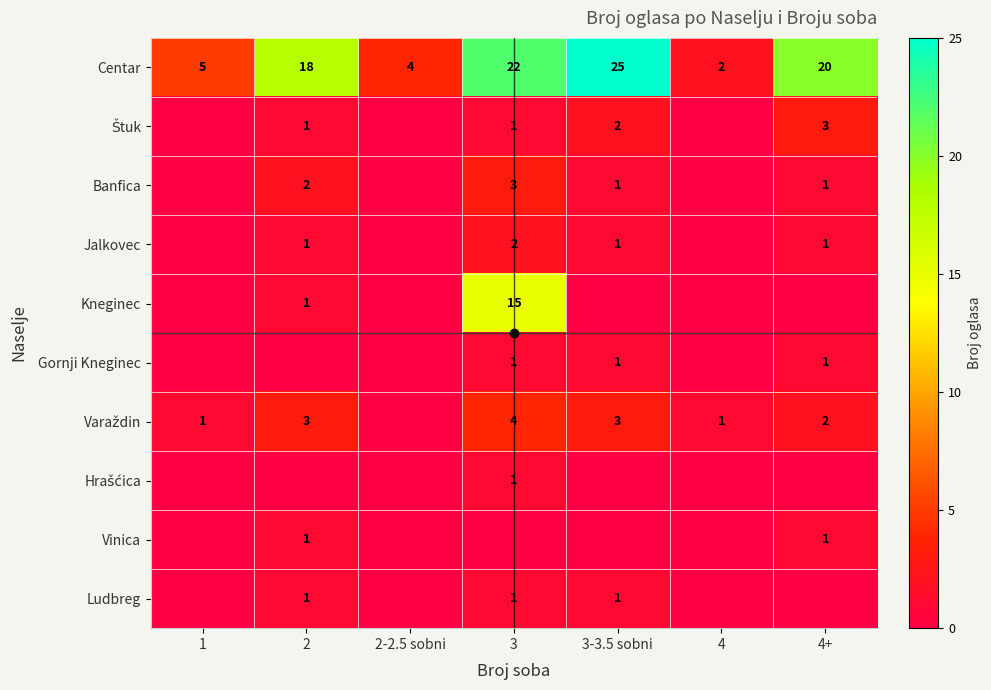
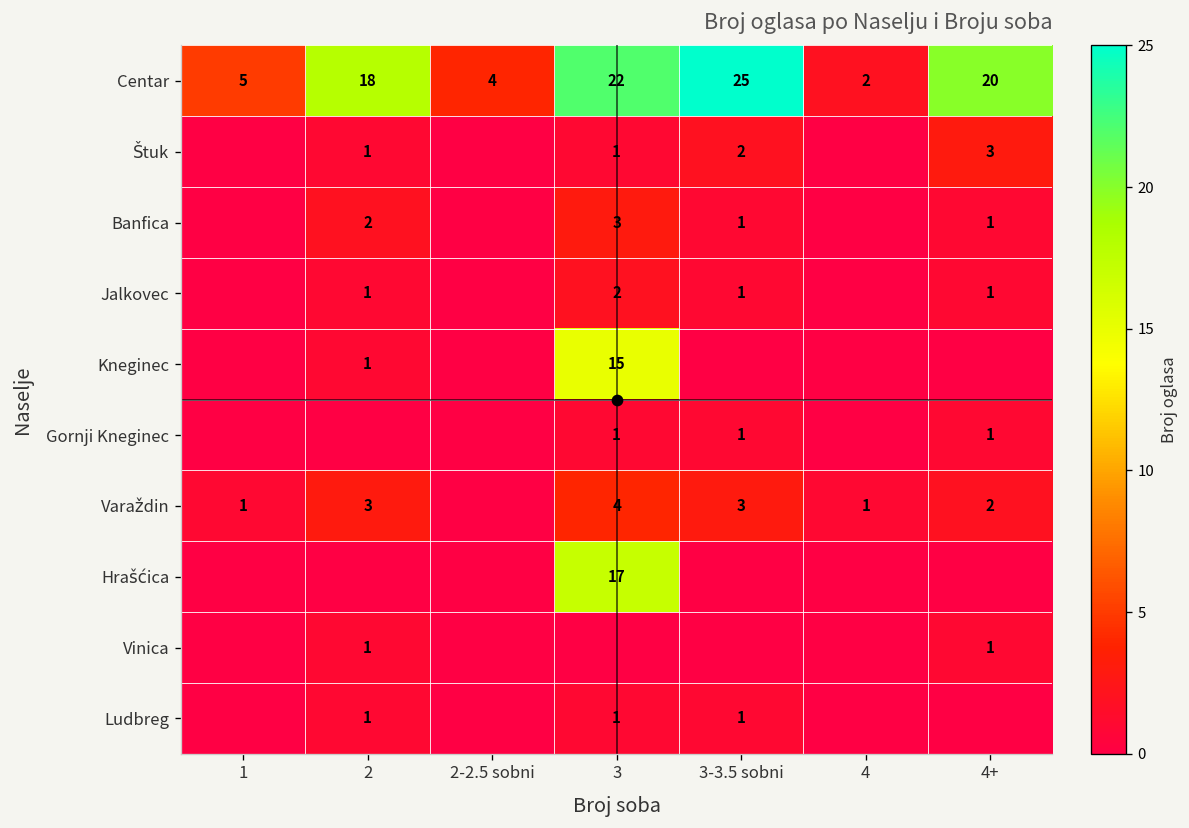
Hrašćica, 3: 1 -> 17
